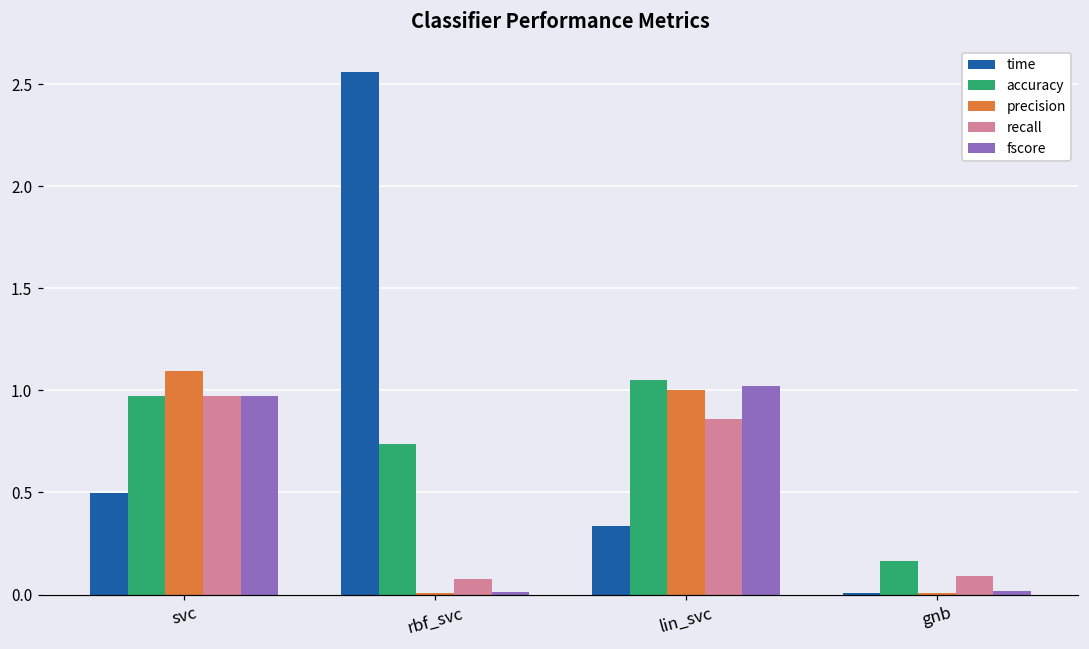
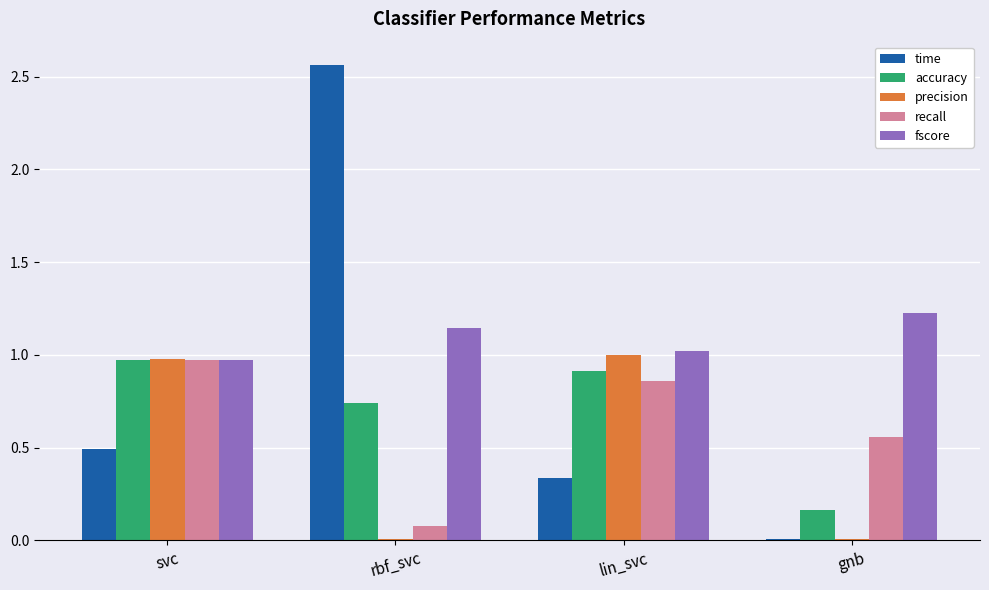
precision, svc: 1.10 -> 0.98
fscore, rbf_svc: 0.01 -> 1.15
accuracy, lin_svc: 1.05 -> 0.91
recall, gnb: 0.09 -> 0.56
fscore, gnb: 0.02 -> 1.23
